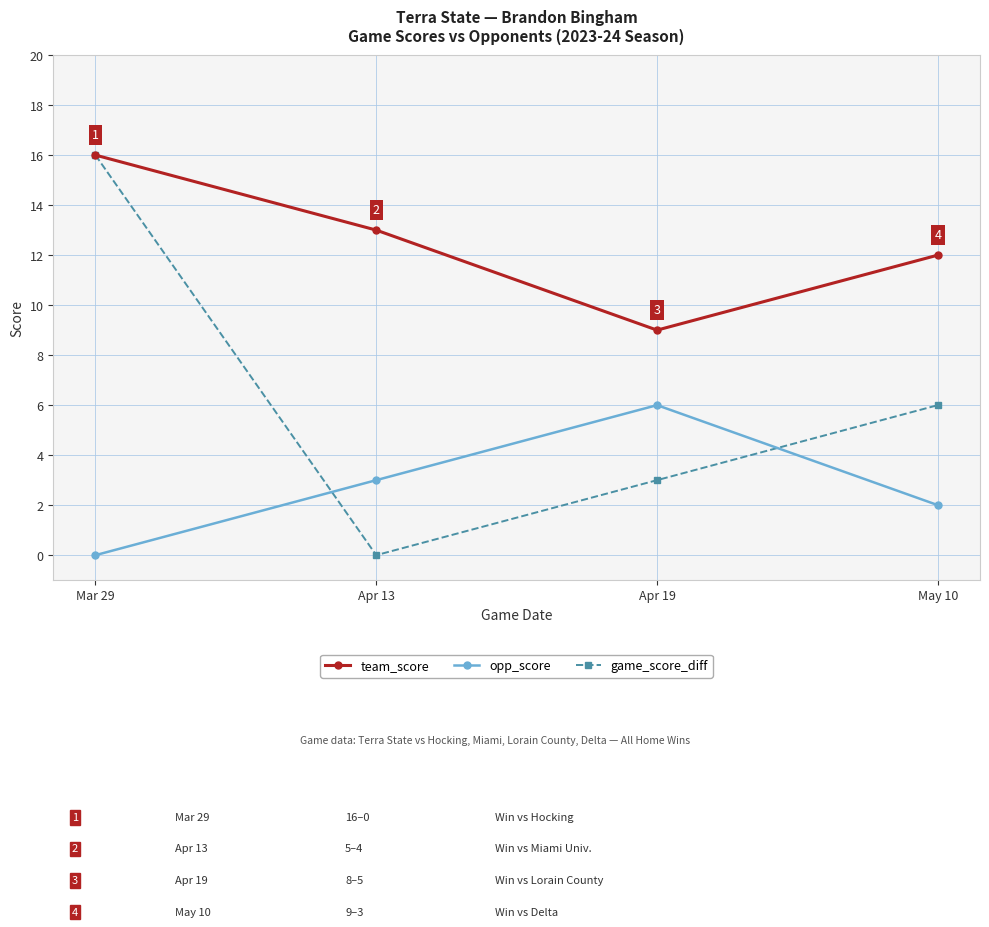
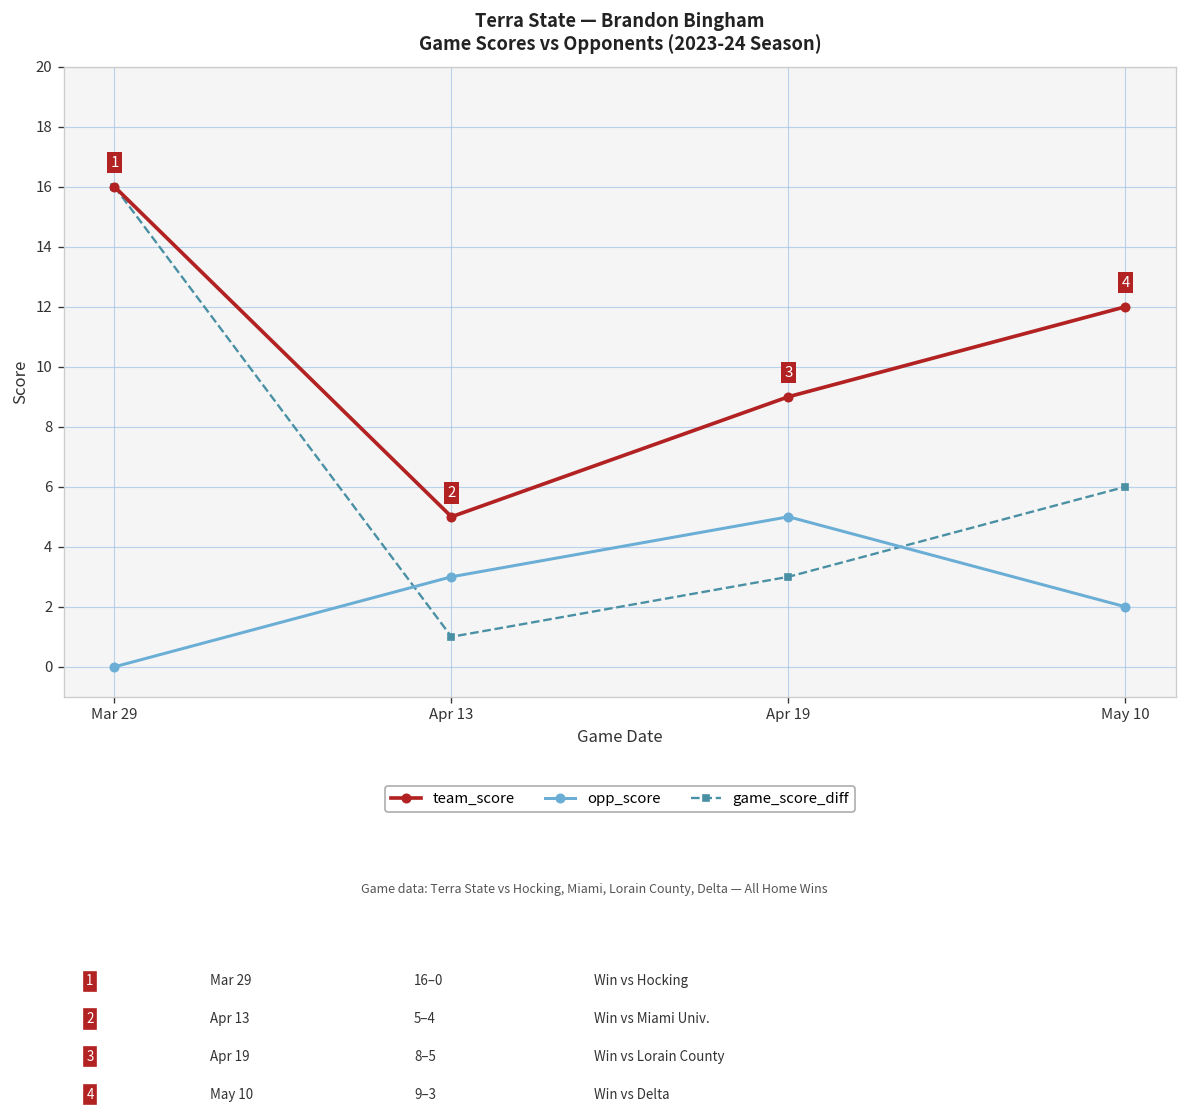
team_score, Apr 13: 13 -> 5
game_score_diff, Apr 13: 0 -> 1
opp_score, Apr 19: 6 -> 5
